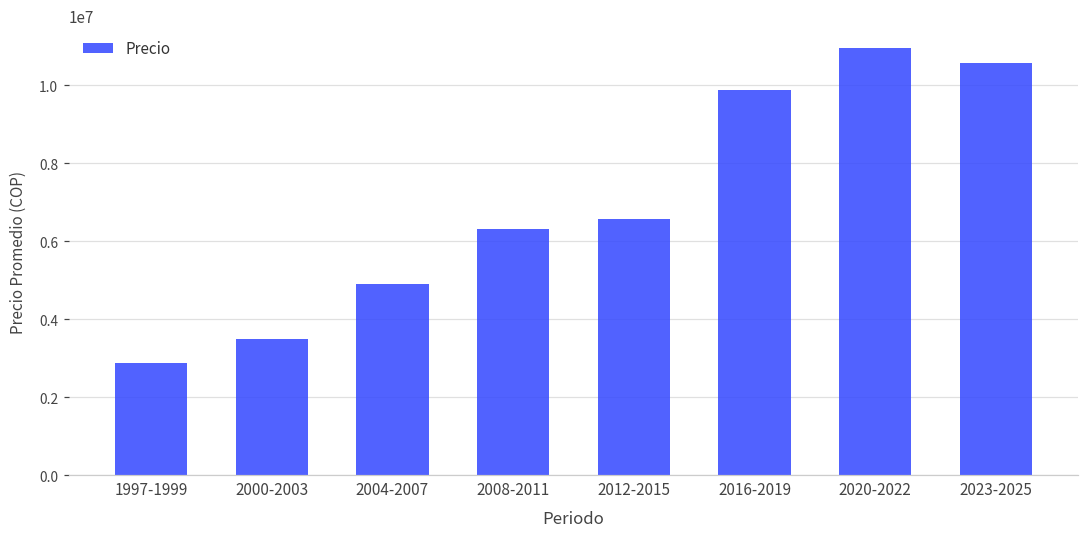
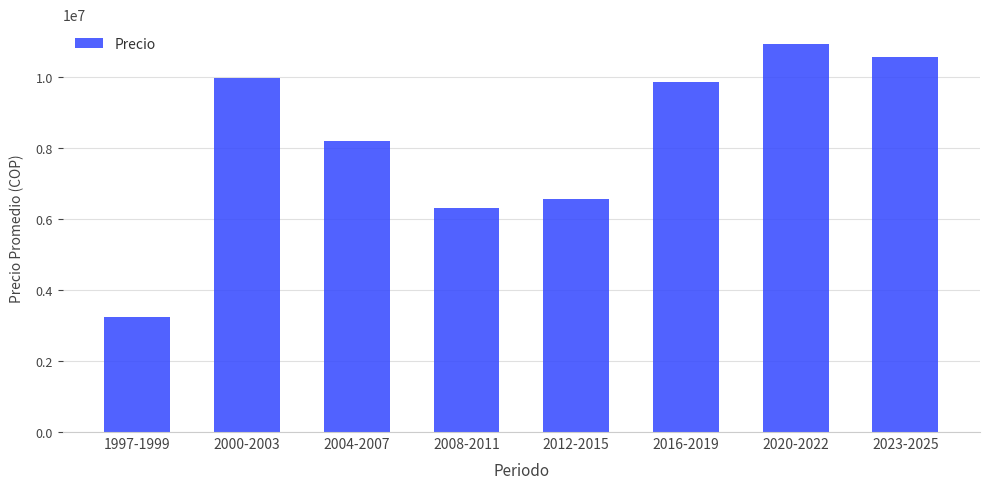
1997-1999: 2900000 -> 3200000
2000-2003: 3500000 -> 10000000
2004-2007: 4900000 -> 8200000
